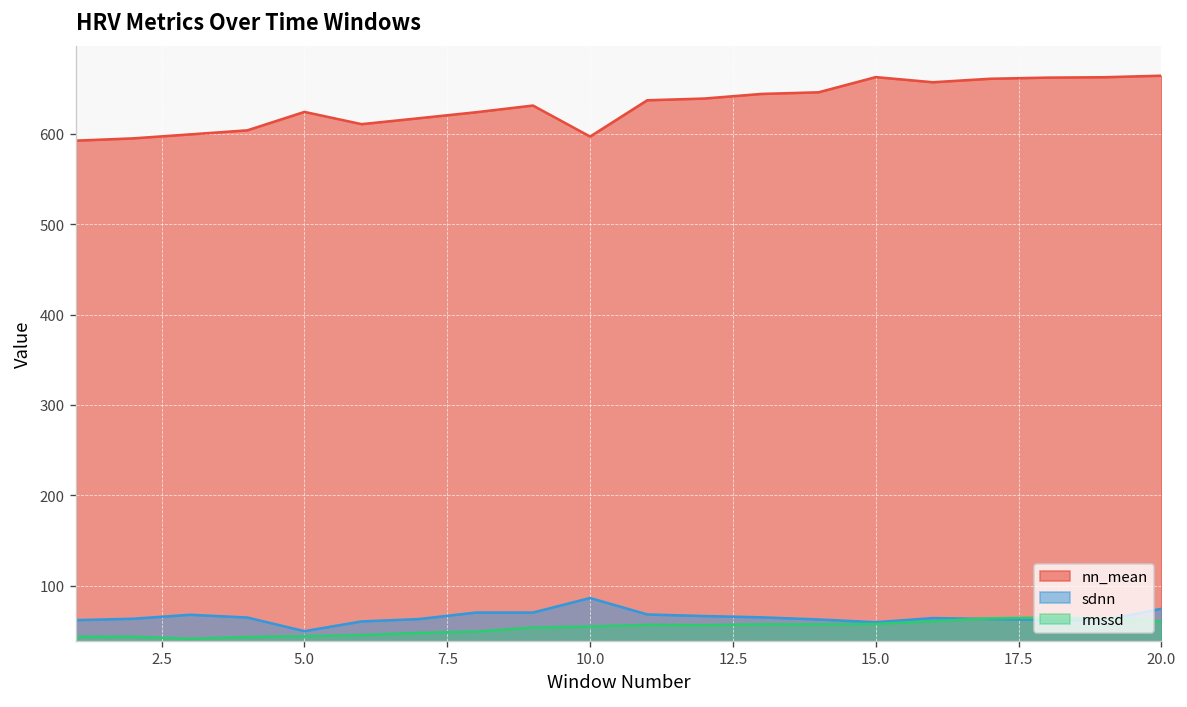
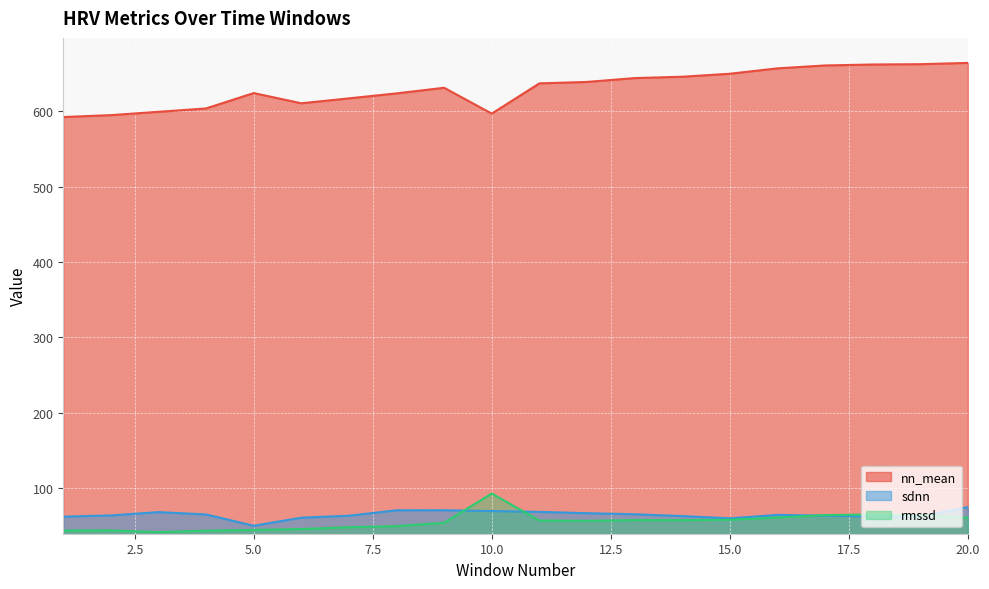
sdnn, 10.0: 90 -> 70
rmssd, 10.0: 50 -> 90
nn_mean, 15.0: 660 -> 650
